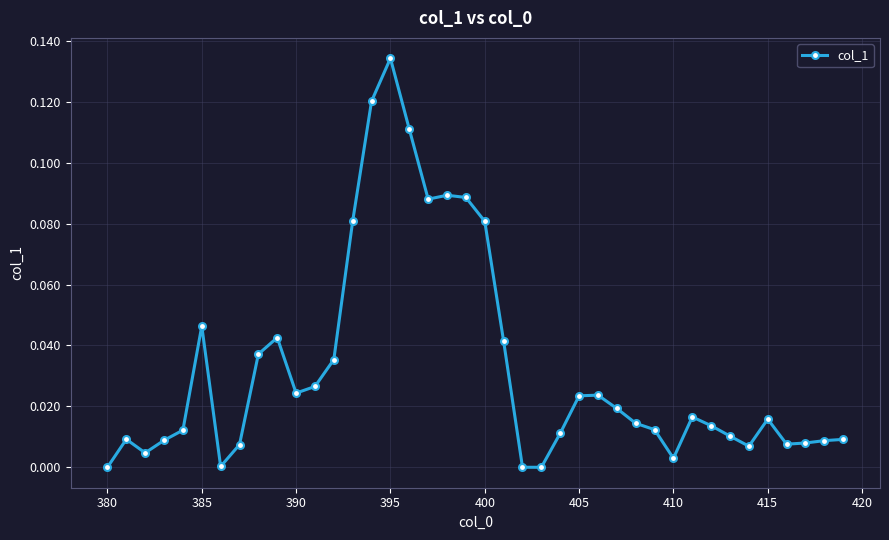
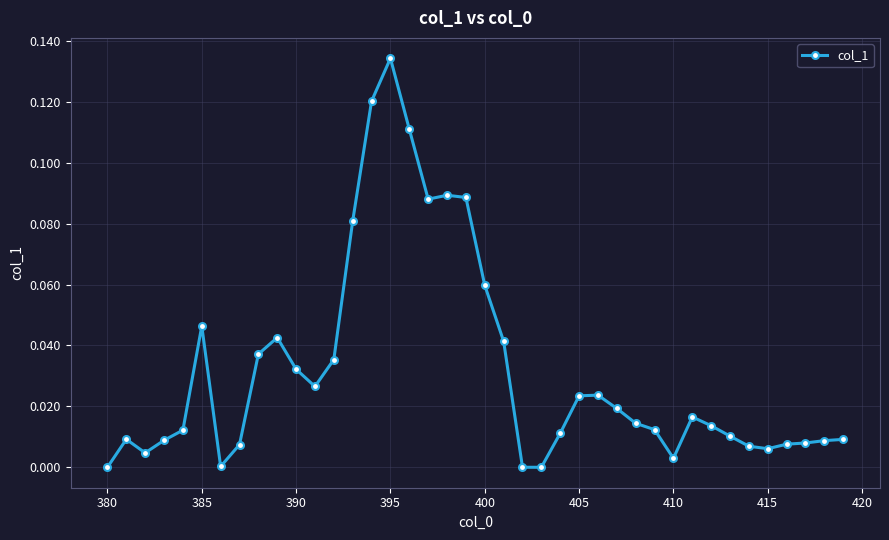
390: 0.024 -> 0.032
400: 0.081 -> 0.060
415: 0.016 -> 0.006
